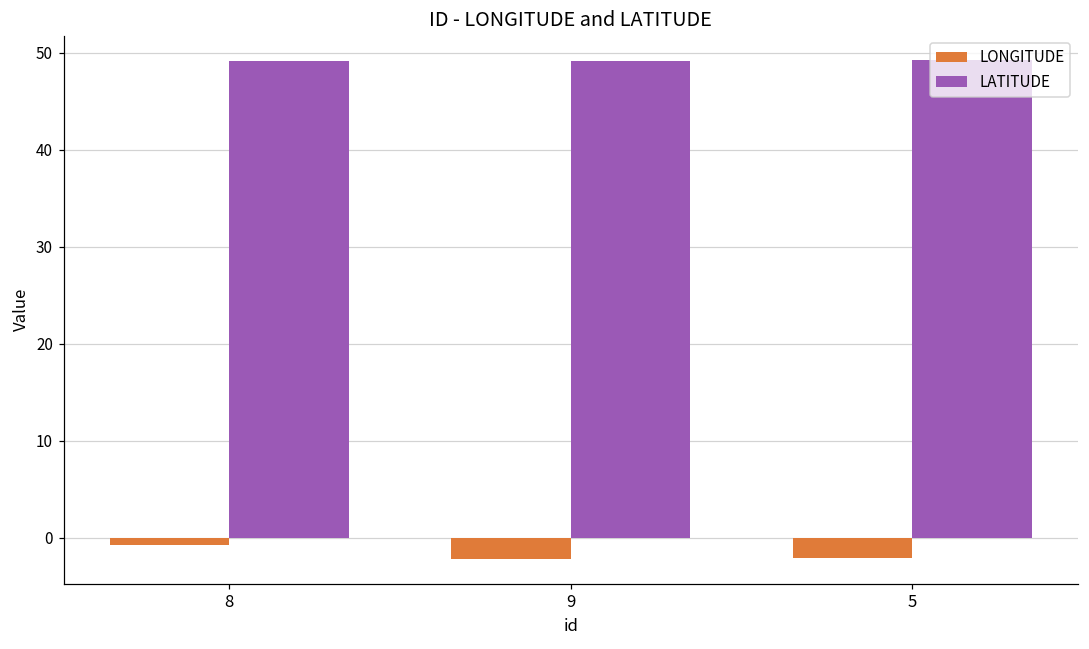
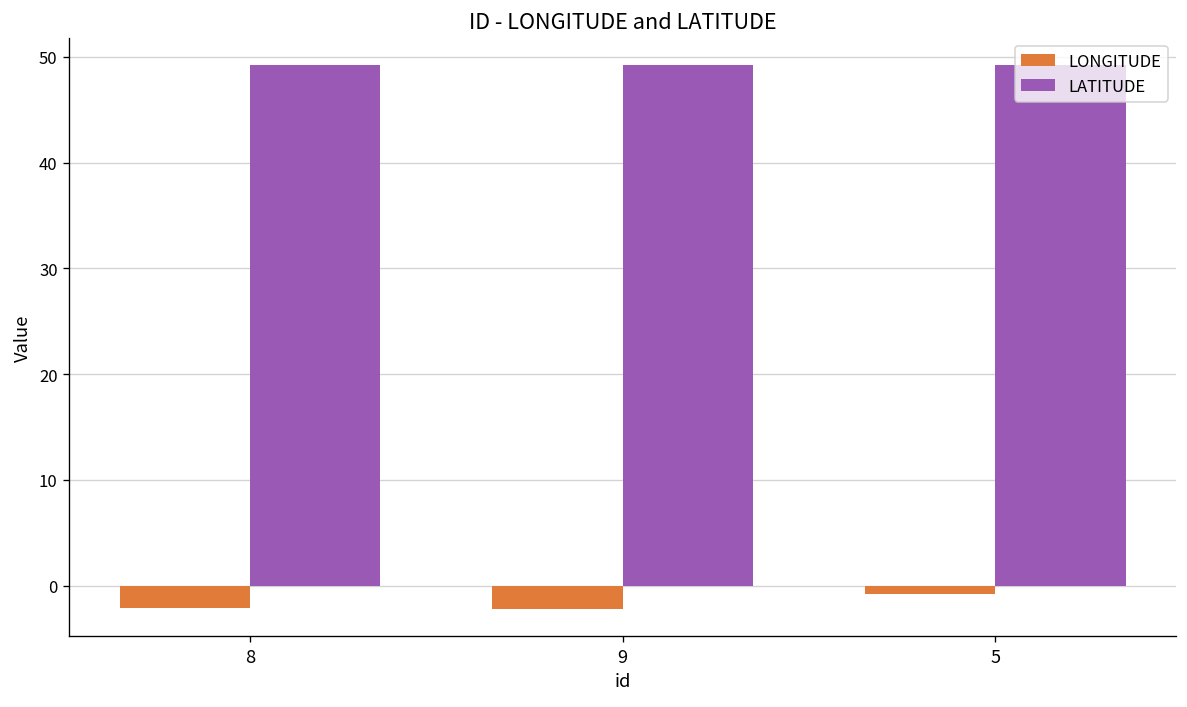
LONGITUDE, 8: -1 -> -2
LONGITUDE, 5: -2 -> -1
